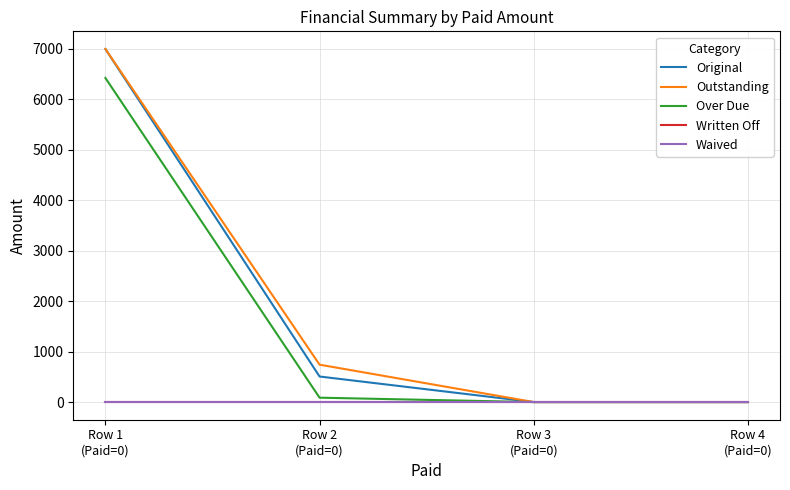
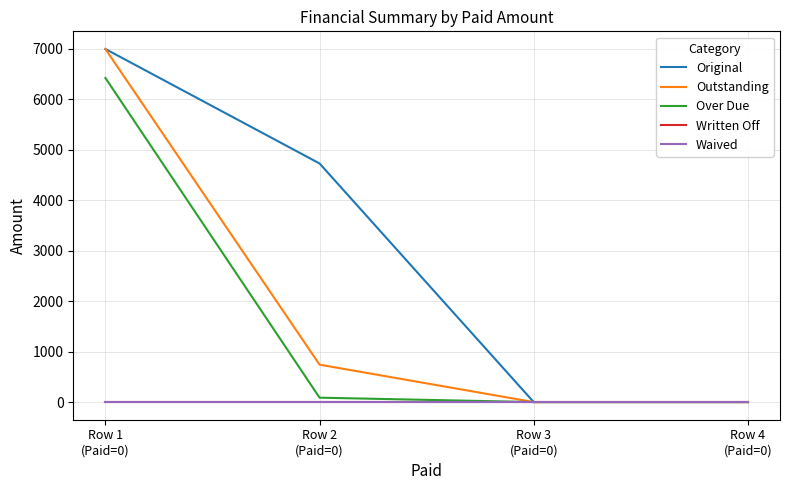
Original, Row 2 (Paid=0): 500 -> 4700
